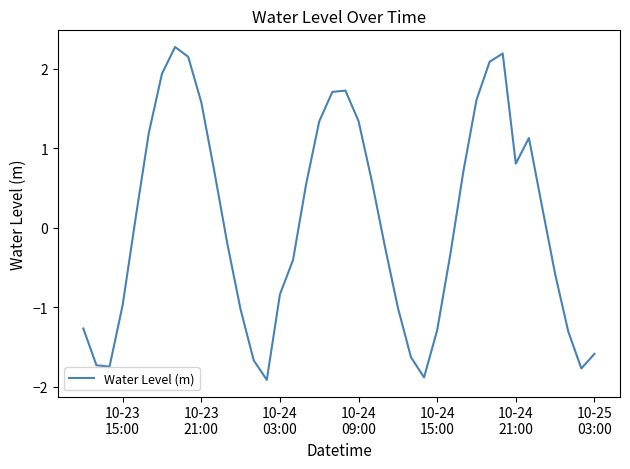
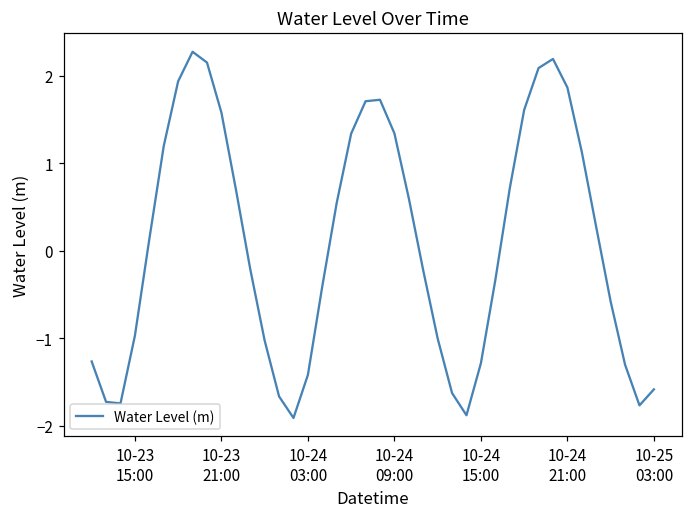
10-24 03:00: -0.8 -> -1.4
10-24 21:00: 0.8 -> 1.9
